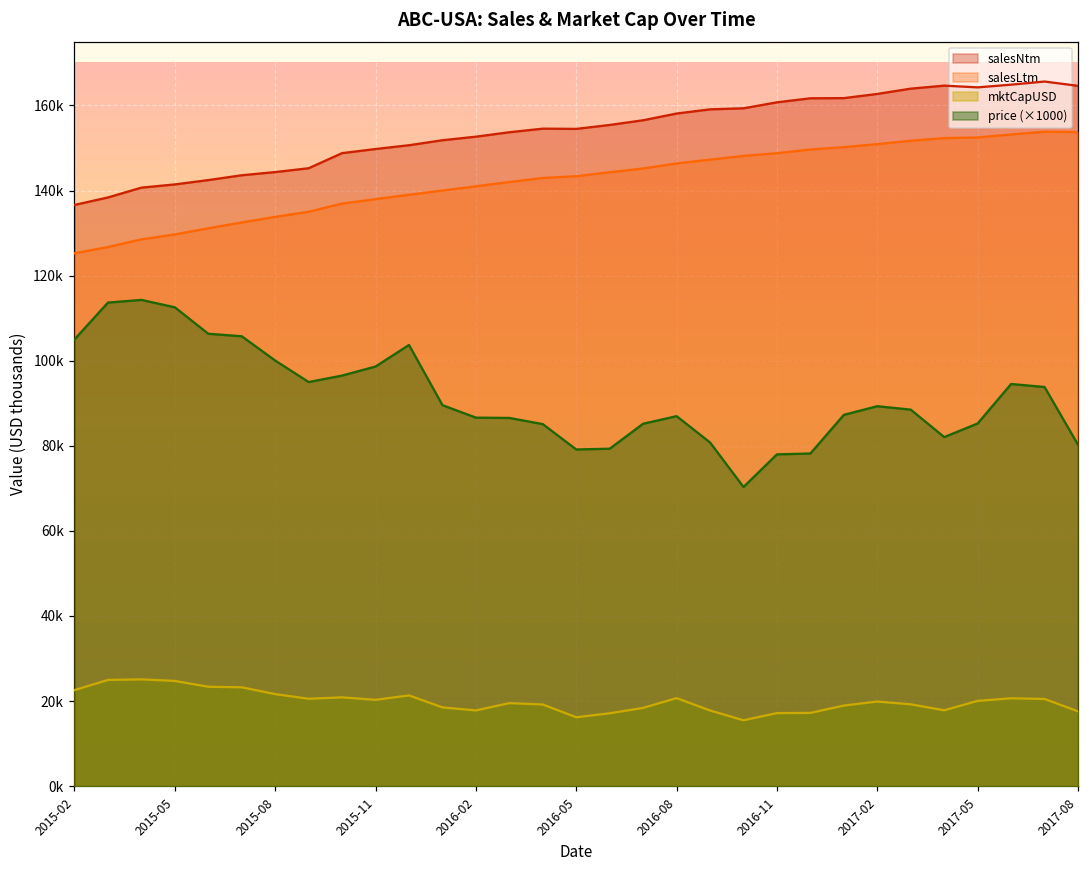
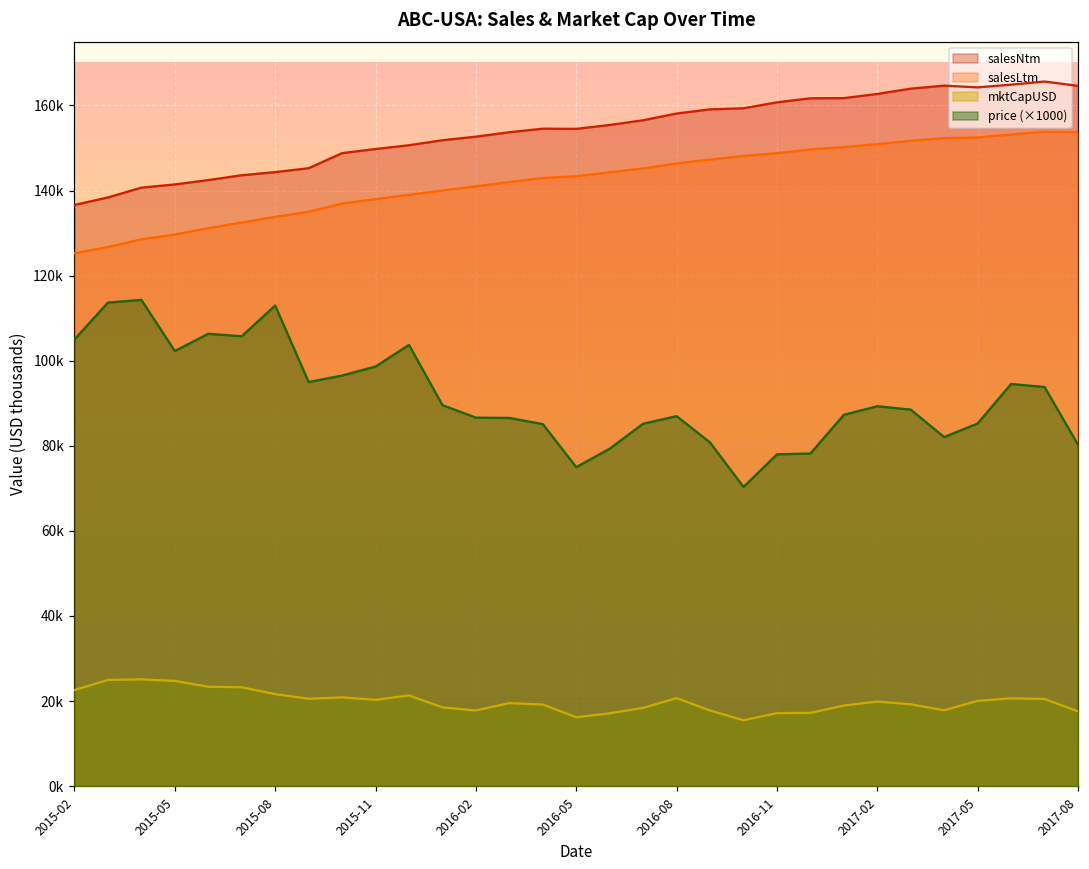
price (×1000), 2015-05: 113000 -> 102000
price (×1000), 2015-08: 100000 -> 113000
price (×1000), 2016-05: 79000 -> 75000
